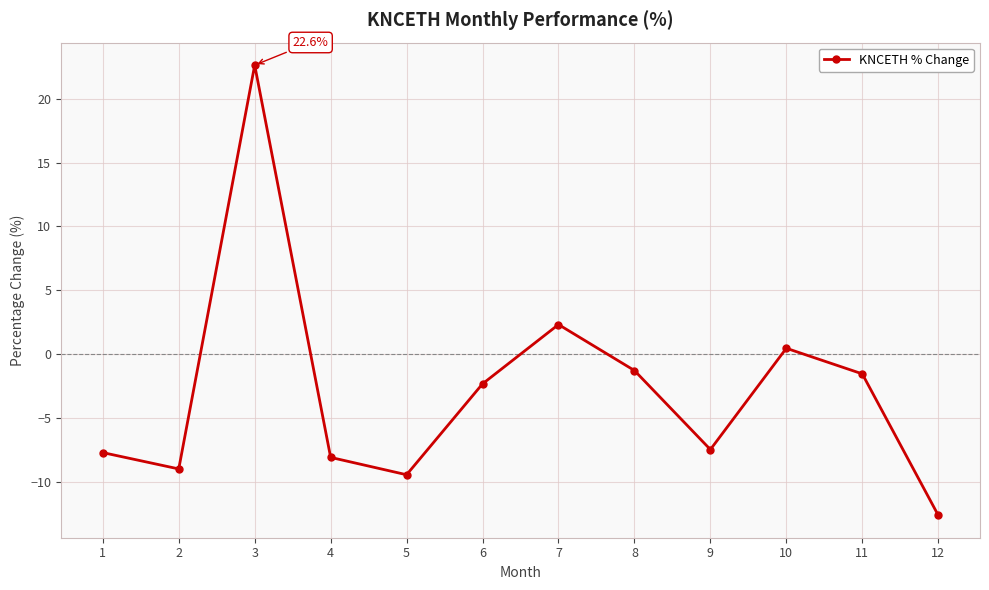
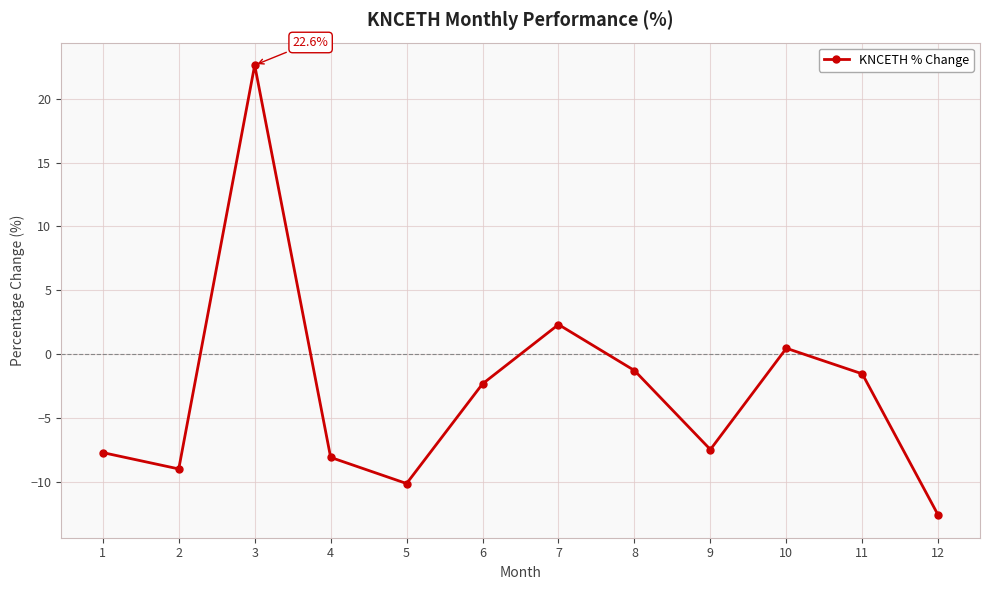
5: -9.5 -> -10.2
